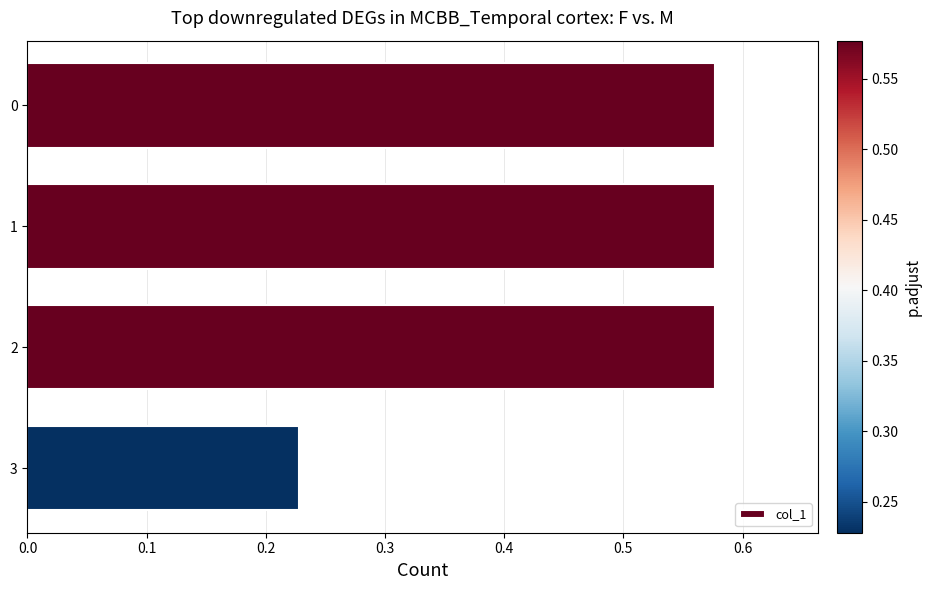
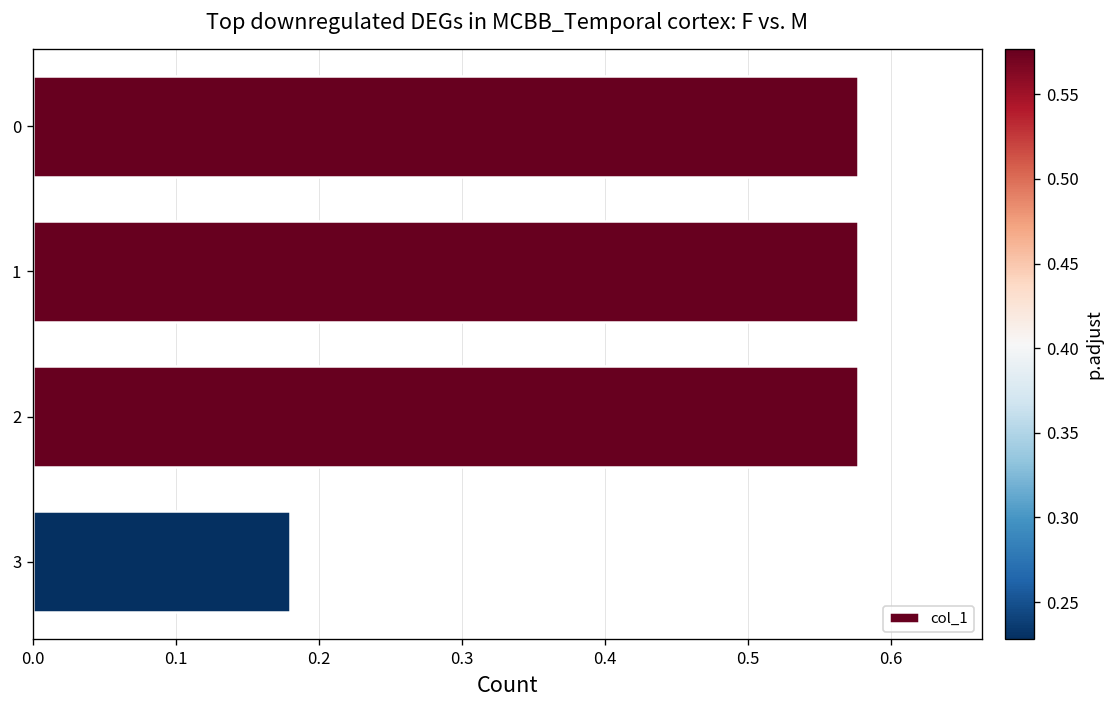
3: 0.228 -> 0.180
